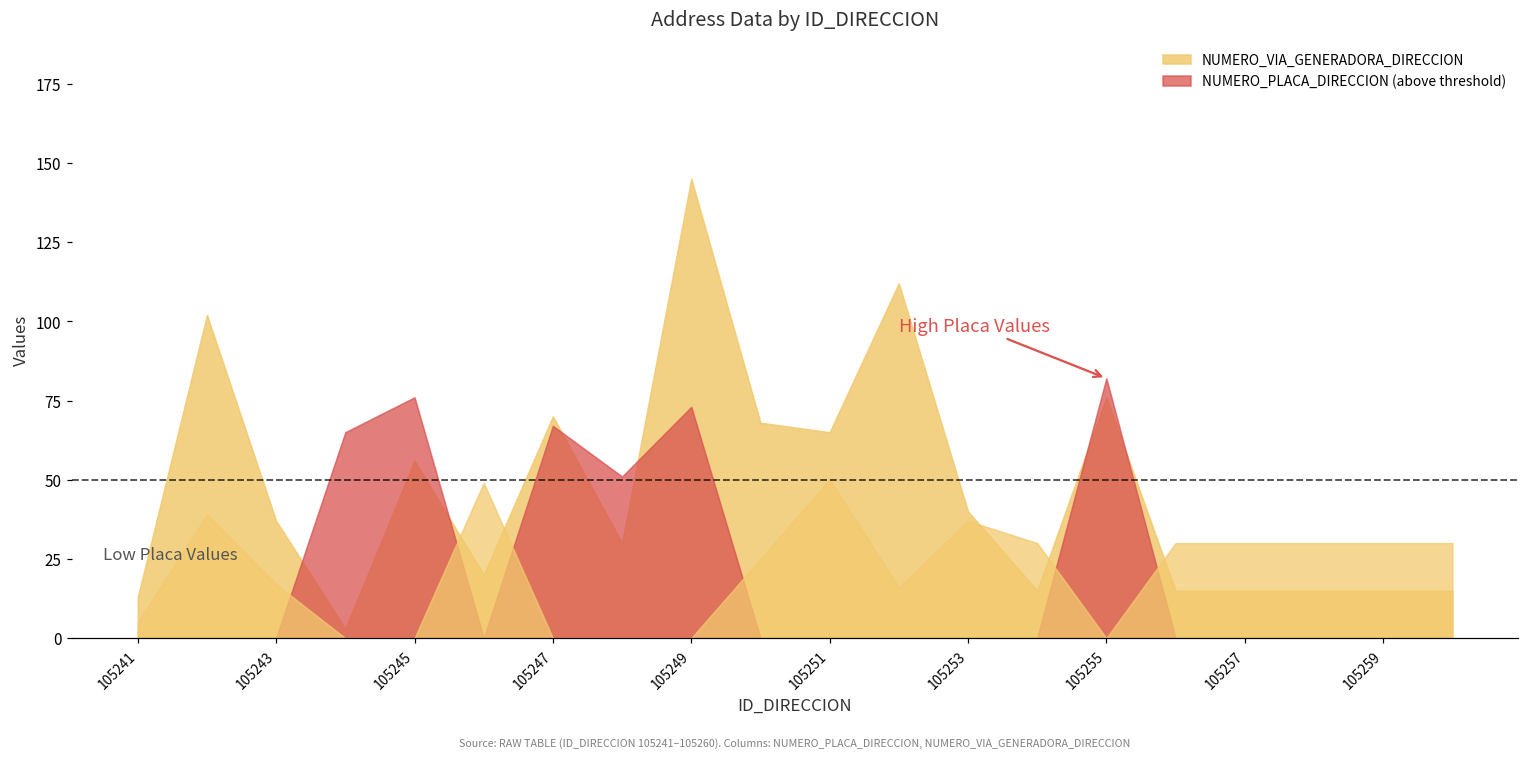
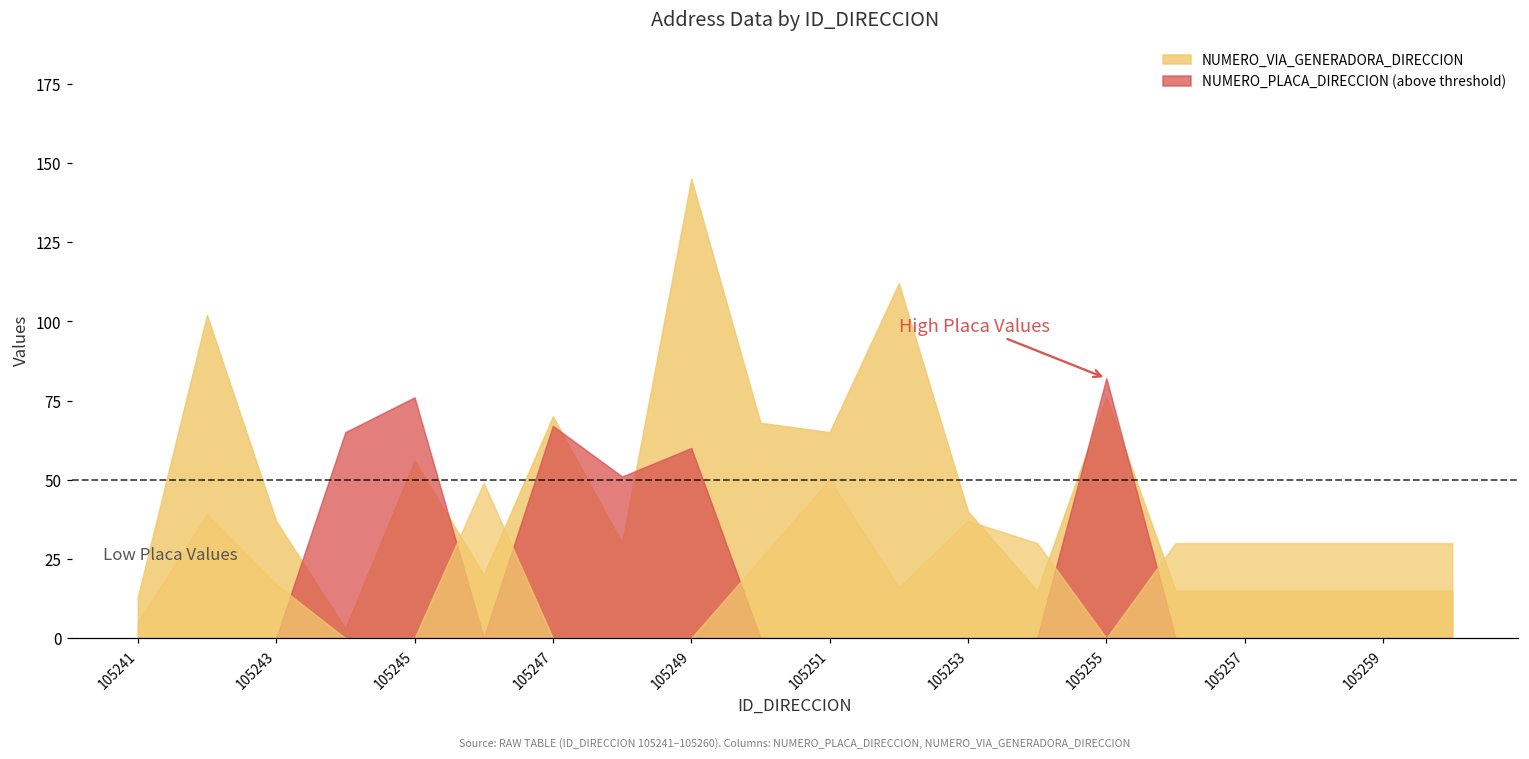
NUMERO_PLACA_DIRECCION (above threshold), 105249: 73 -> 60
